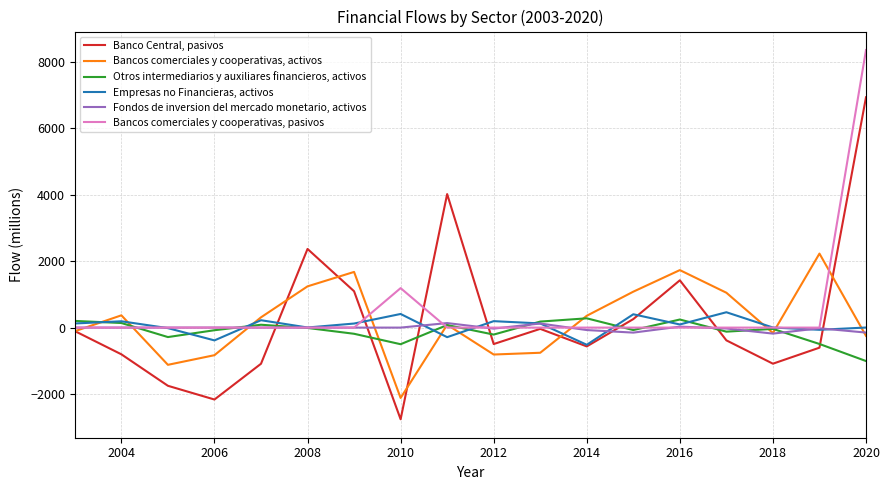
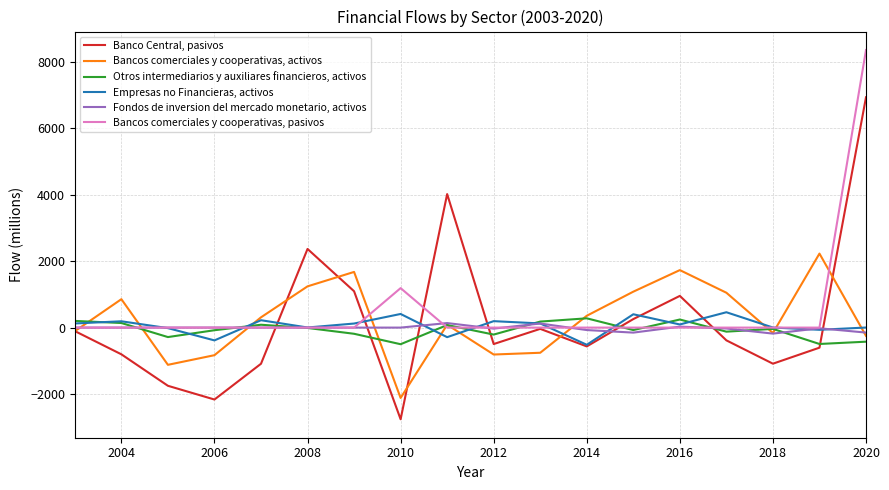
Bancos comerciales y cooperativas, activos, 2004: 400 -> 900
Banco Central, pasivos, 2016: 1400 -> 1000
Otros intermediarios y auxiliares financieros, activos, 2020: -1000 -> -400
